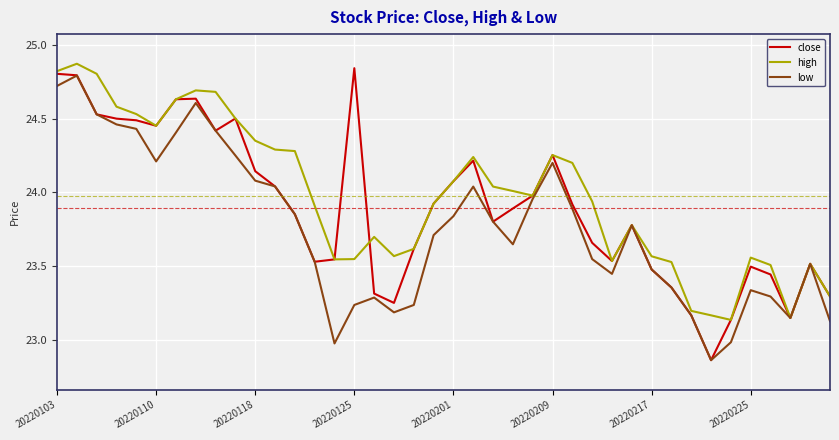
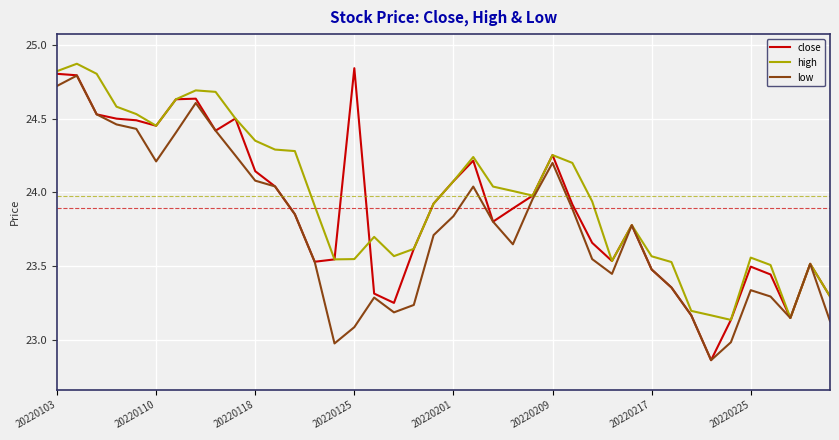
low, 20220125: 23.24 -> 23.09
